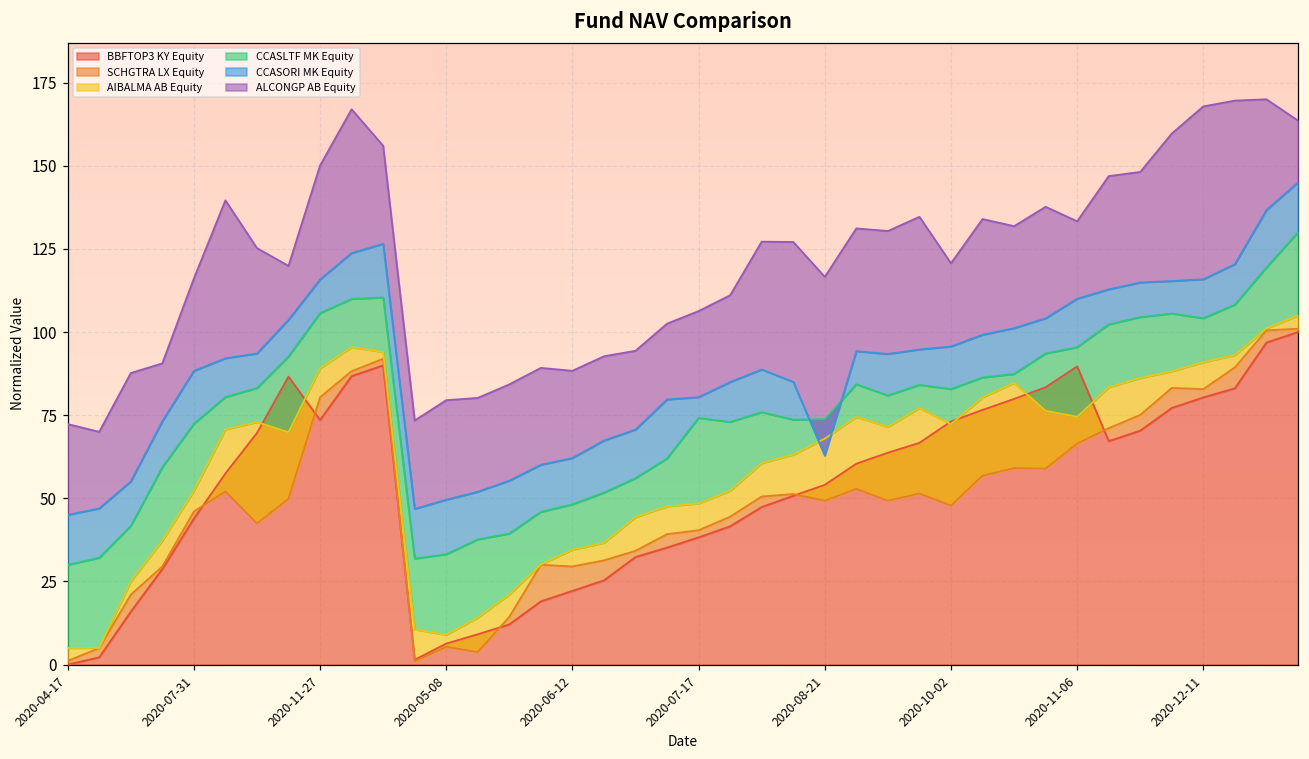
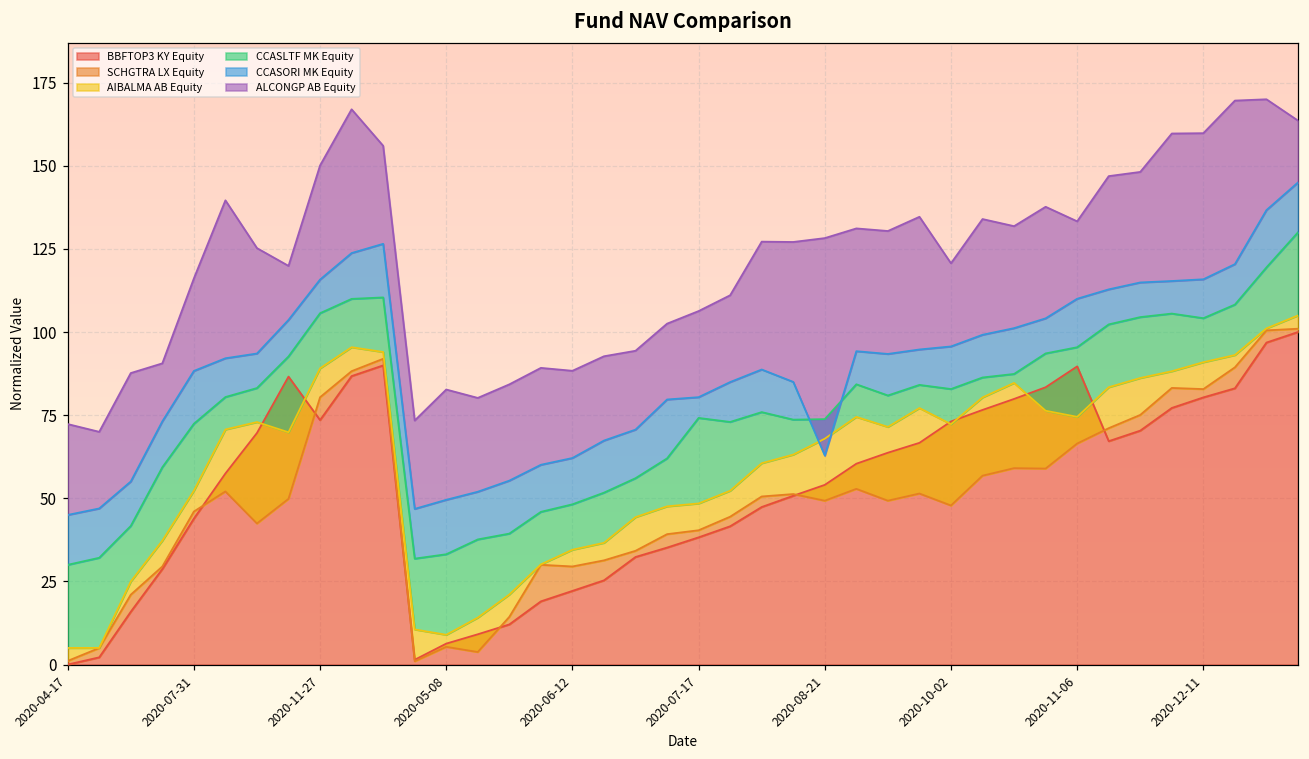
ALCONGP AB Equity, 2020-05-08: 80 -> 83
ALCONGP AB Equity, 2020-08-21: 117 -> 128
ALCONGP AB Equity, 2020-12-11: 168 -> 160
